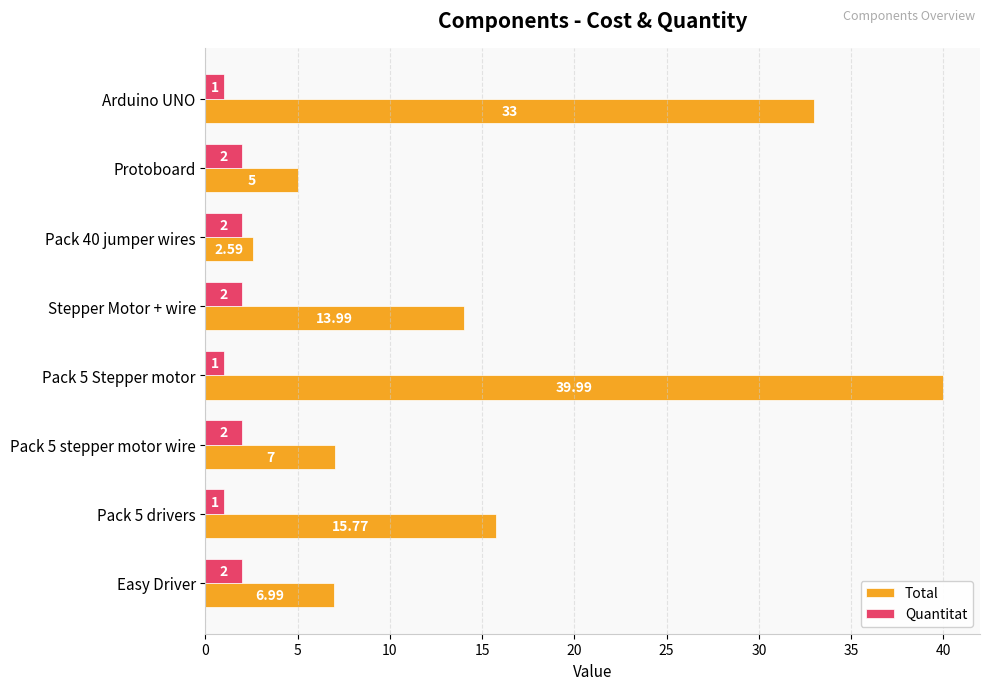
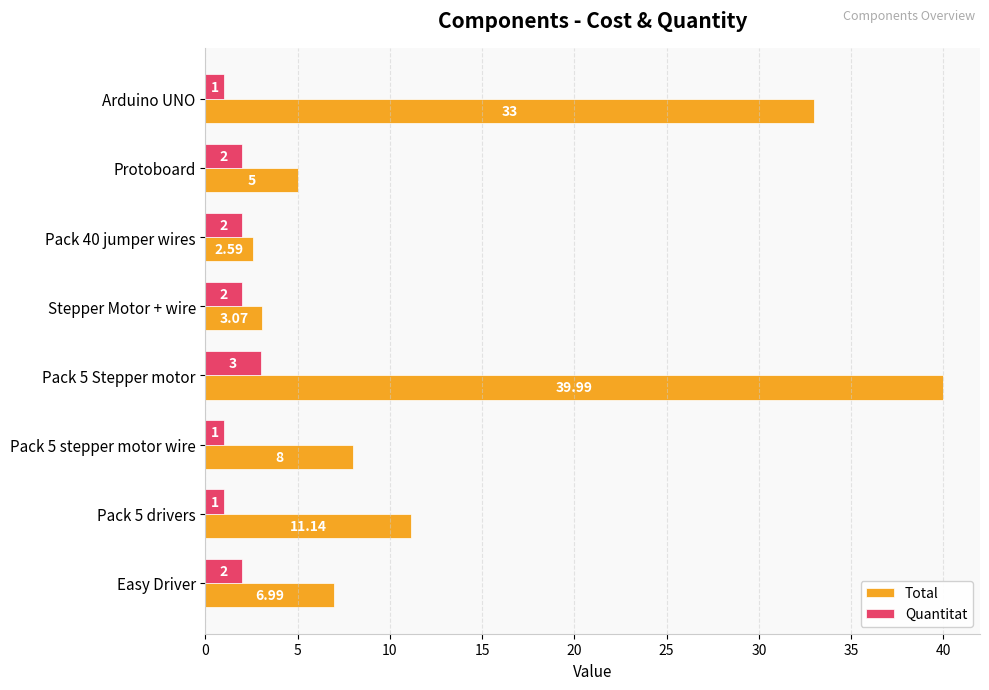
Total, Stepper Motor + wire: 13.99 -> 3.07
Quantitat, Pack 5 Stepper motor: 1 -> 3
Quantitat, Pack 5 stepper motor wire: 2 -> 1
Total, Pack 5 stepper motor wire: 7 -> 8
Total, Pack 5 drivers: 15.77 -> 11.14
